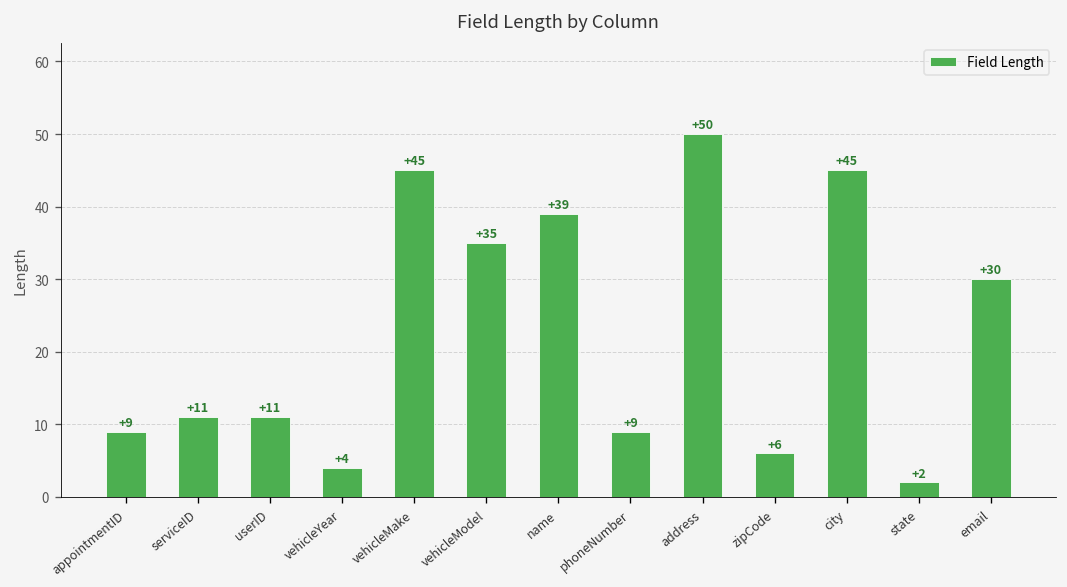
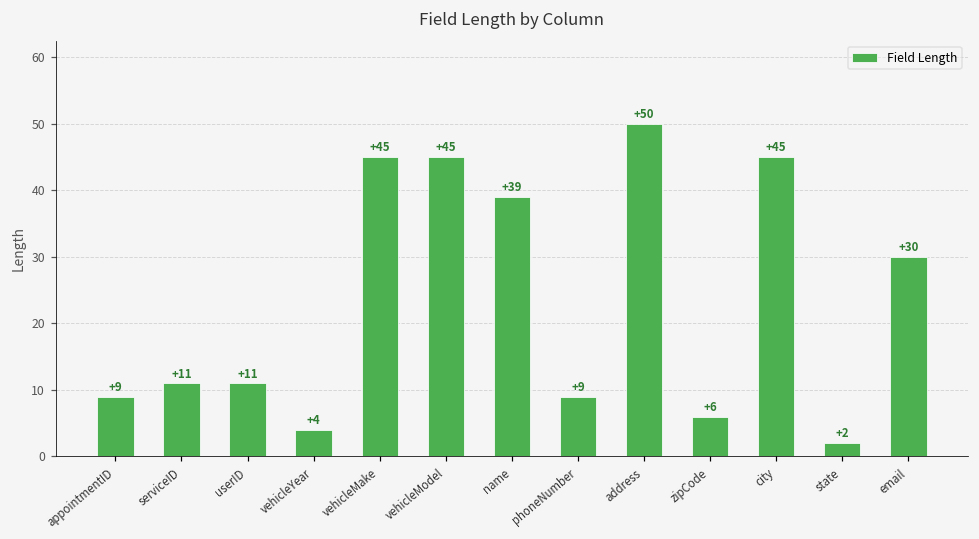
vehicleModel: +35 -> +45
